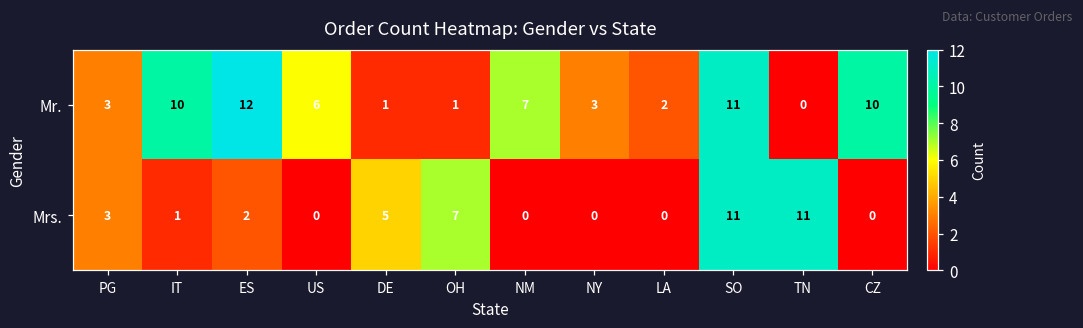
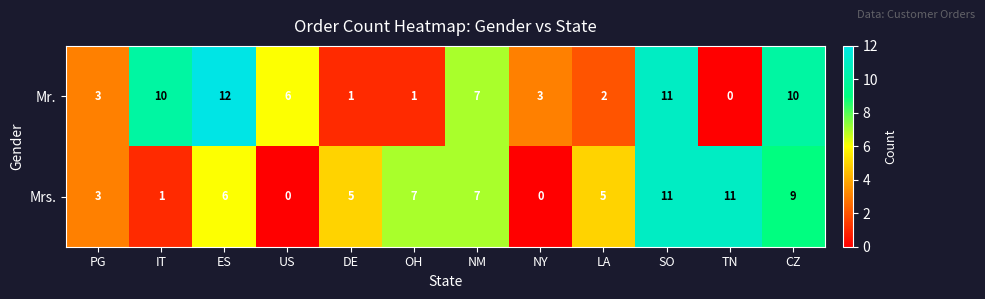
Mrs., ES: 2 -> 6
Mrs., NM: 0 -> 7
Mrs., LA: 0 -> 5
Mrs., CZ: 0 -> 9
